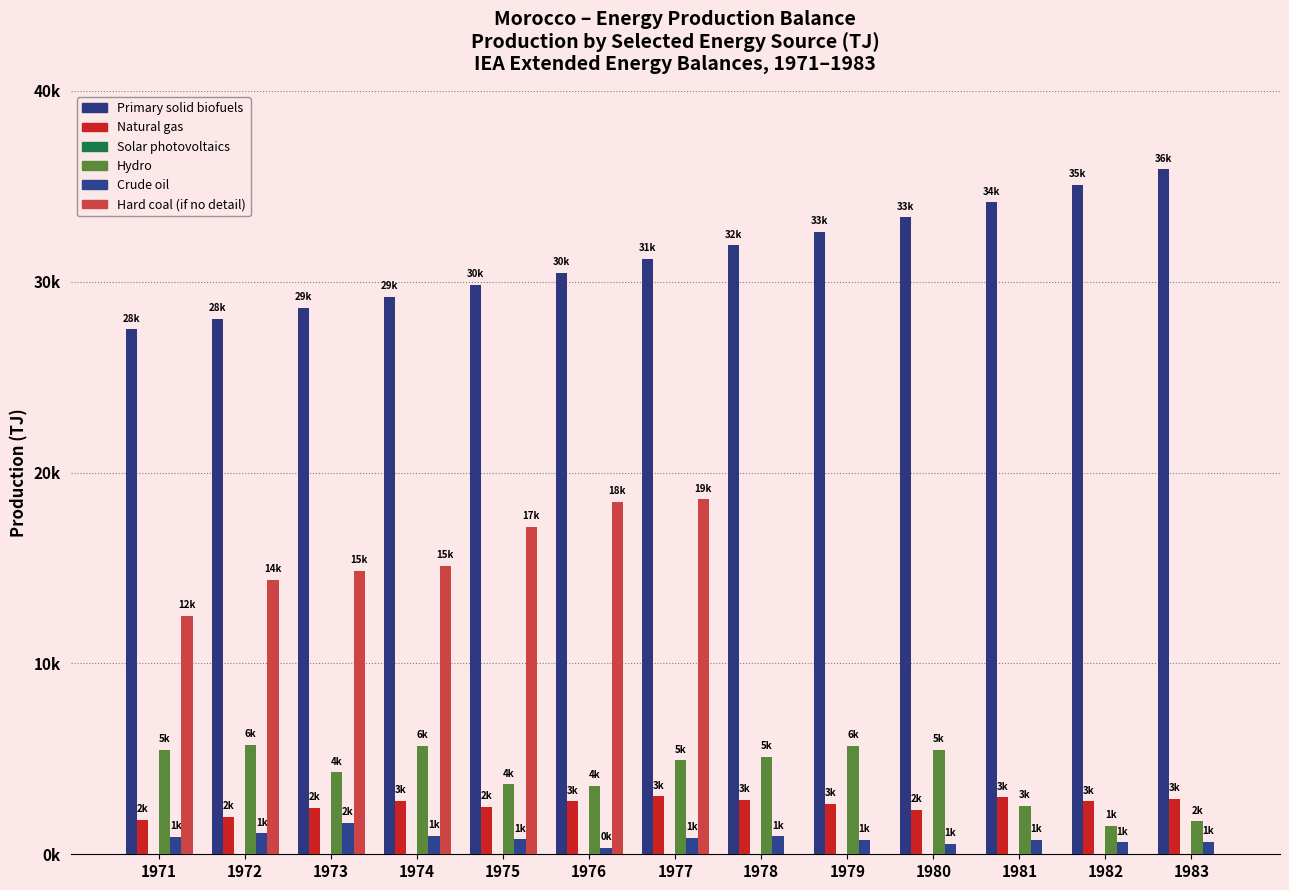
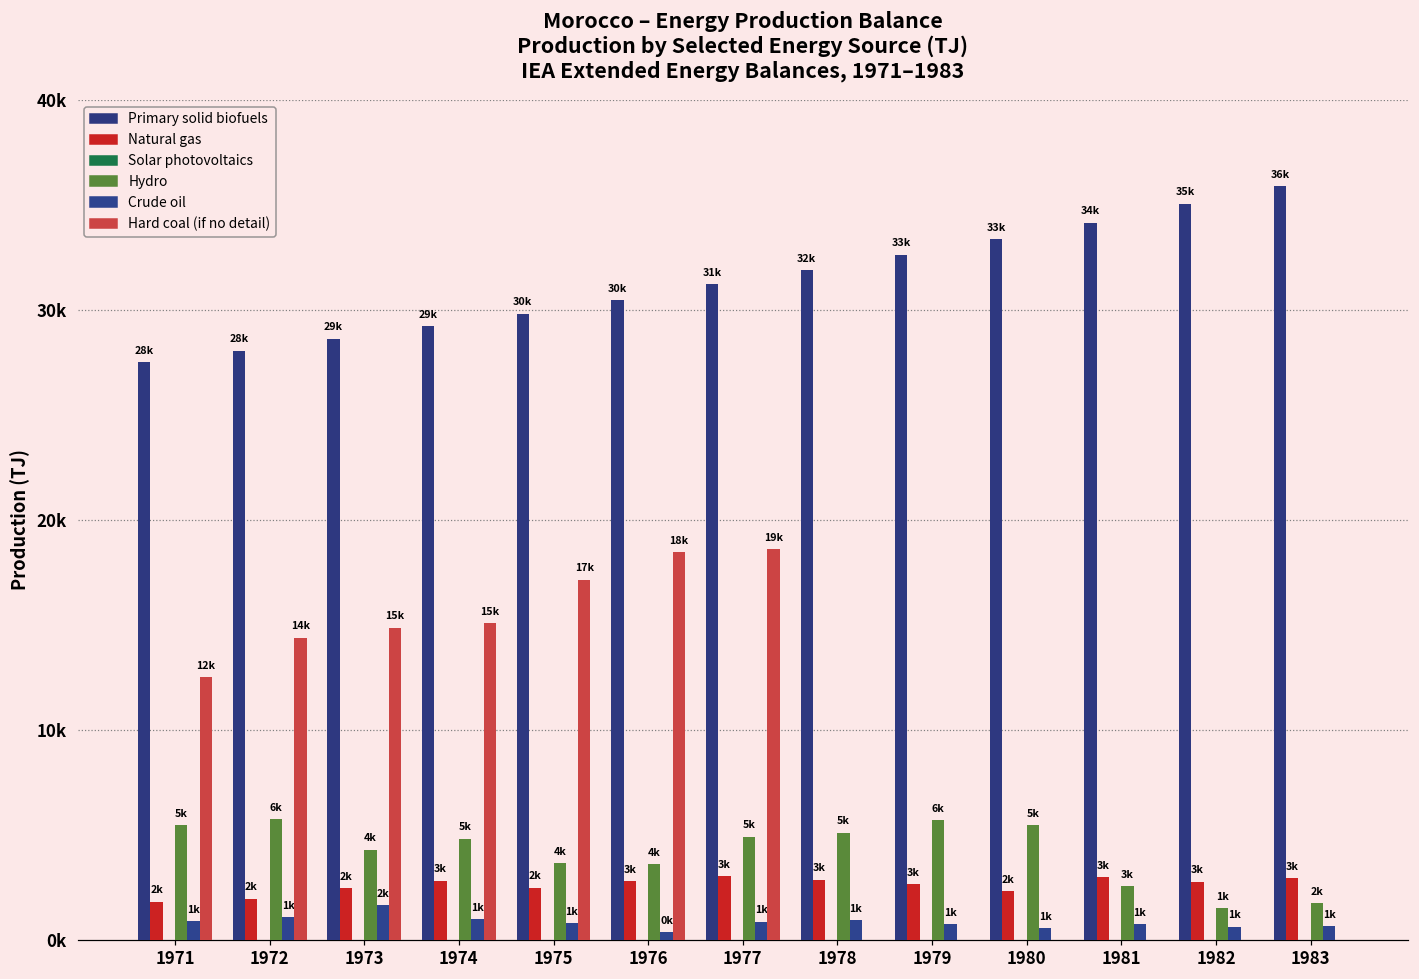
Hydro, 1974: 6k -> 5k
